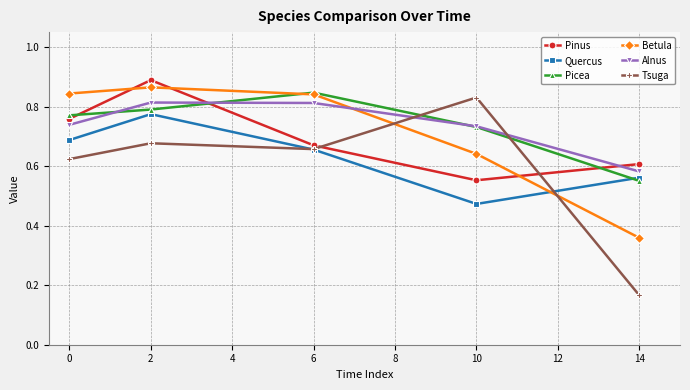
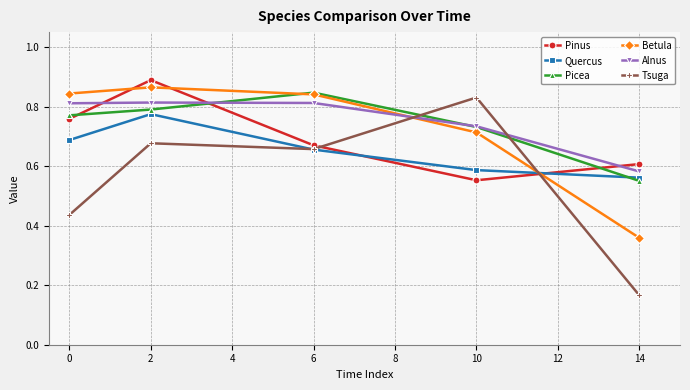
Alnus, 0: 0.74 -> 0.81
Tsuga, 0: 0.62 -> 0.44
Quercus, 10: 0.47 -> 0.59
Betula, 10: 0.64 -> 0.71
